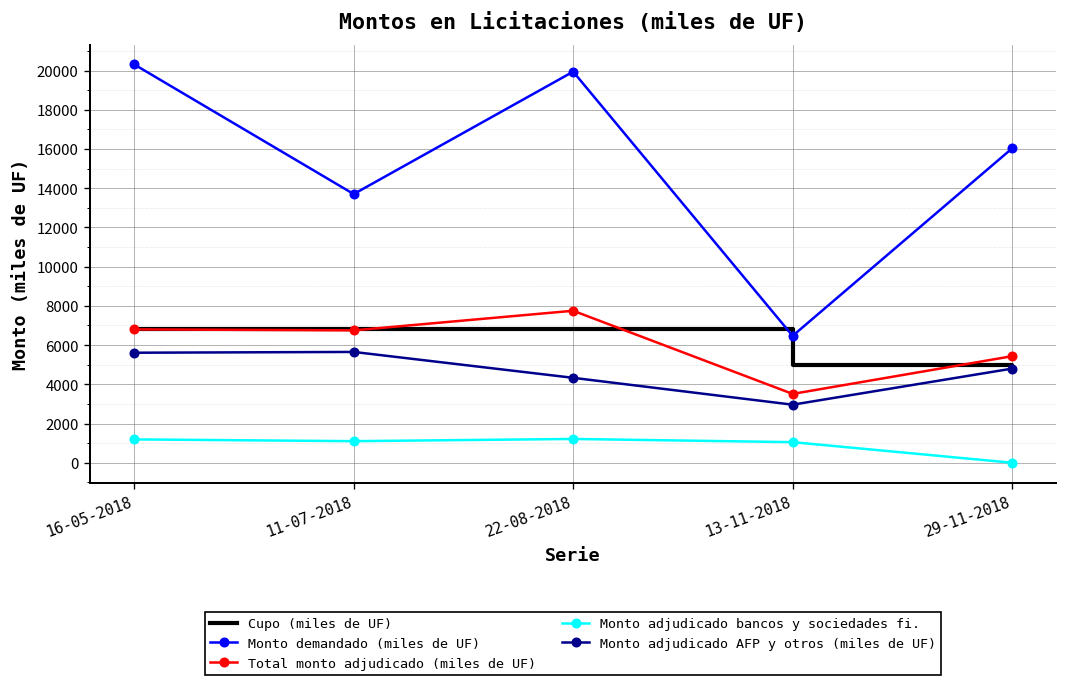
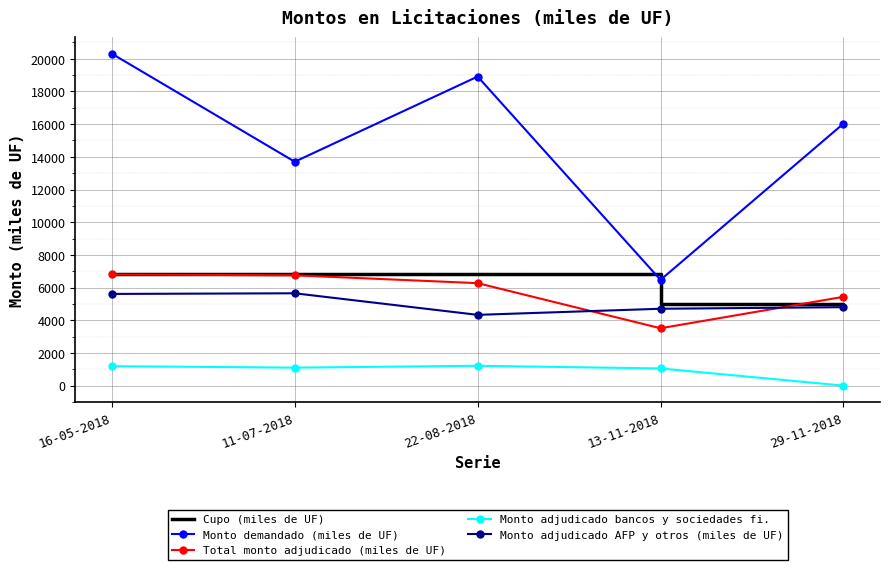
Monto demandado (miles de UF), 22-08-2018: 19900 -> 18900
Total monto adjudicado (miles de UF), 22-08-2018: 7800 -> 6300
Monto adjudicado AFP y otros (miles de UF), 13-11-2018: 3000 -> 4700
